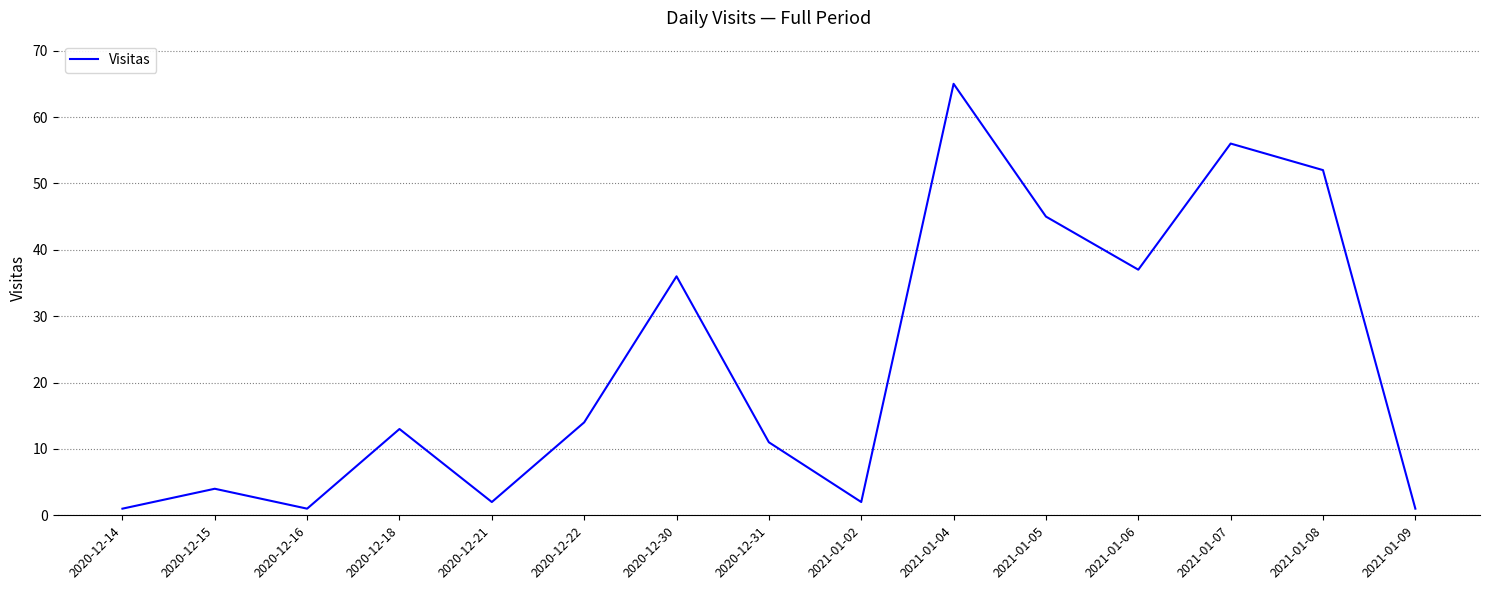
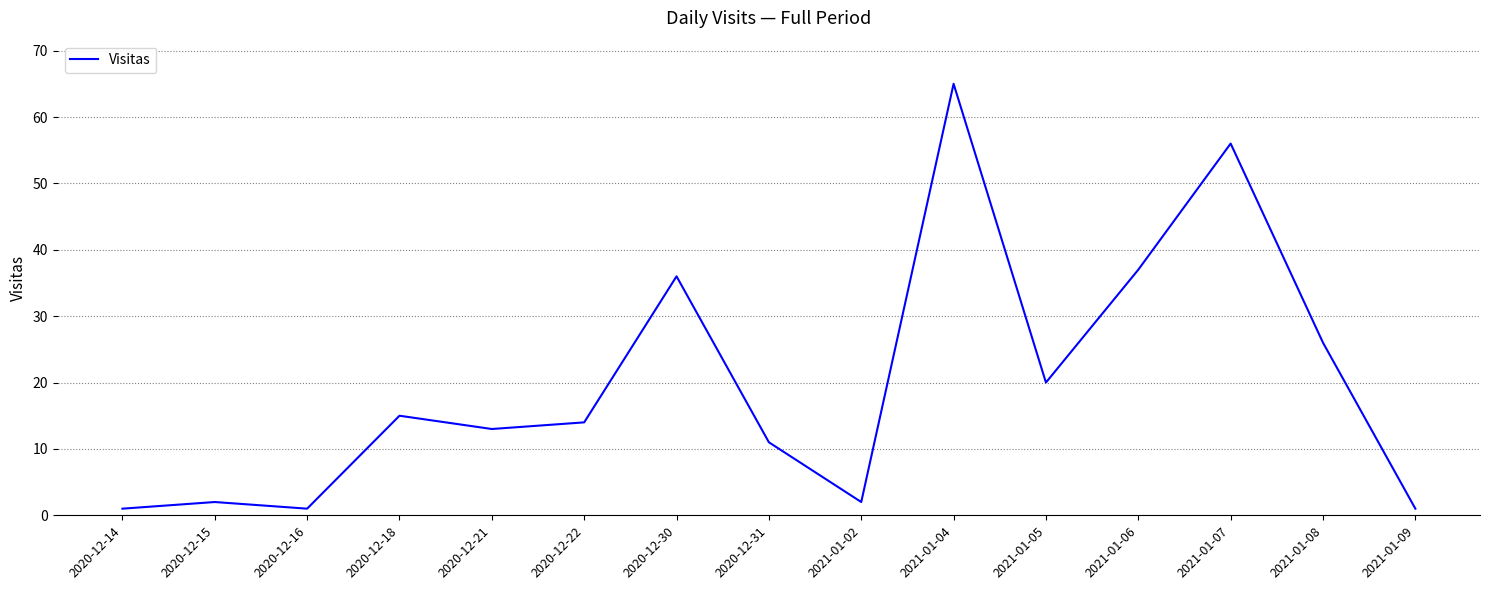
2020-12-15: 4 -> 2
2020-12-18: 13 -> 15
2020-12-21: 2 -> 13
2021-01-05: 45 -> 20
2021-01-08: 52 -> 26
